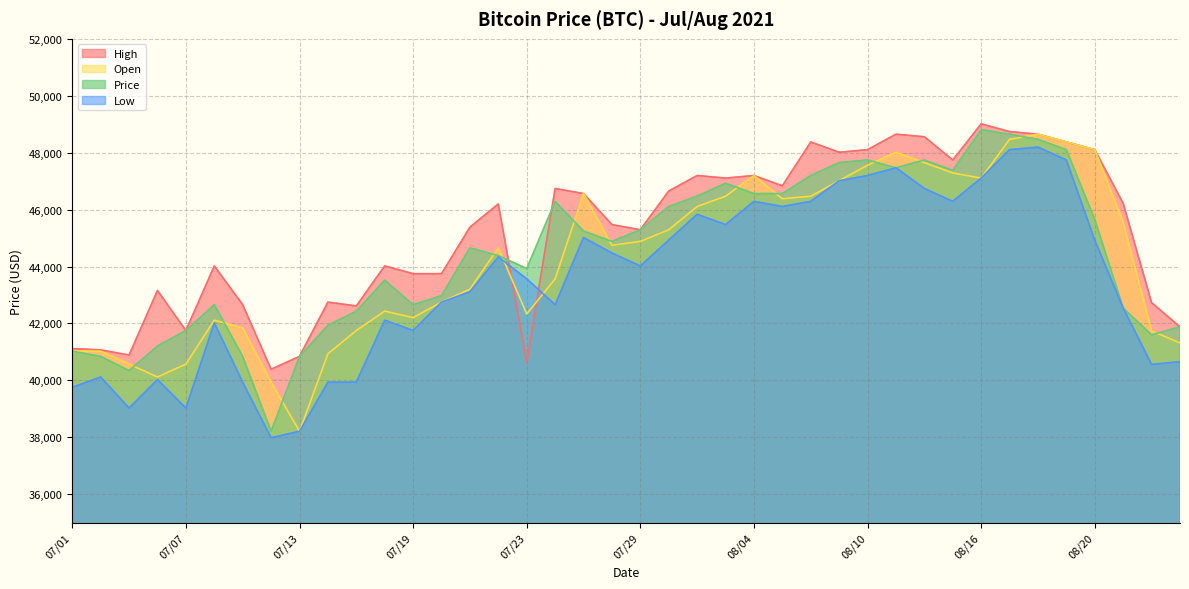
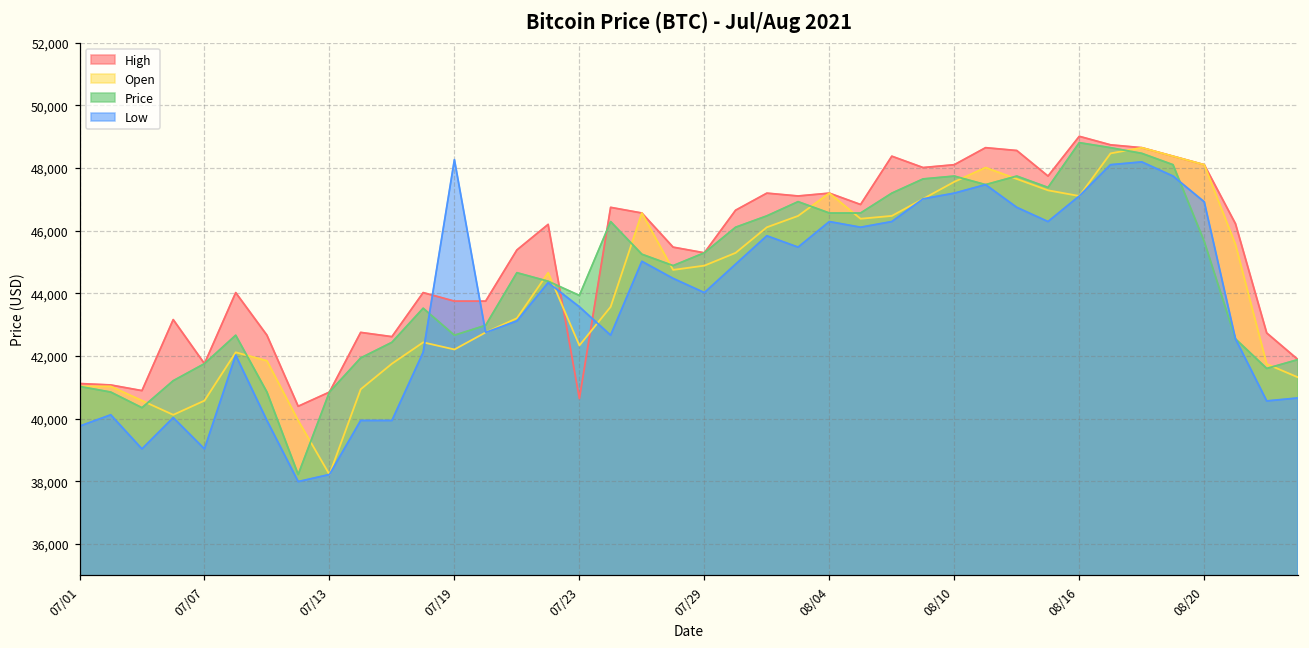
Low, 07/19: 41,800 -> 48,300
Low, 08/20: 44,900 -> 46,900
